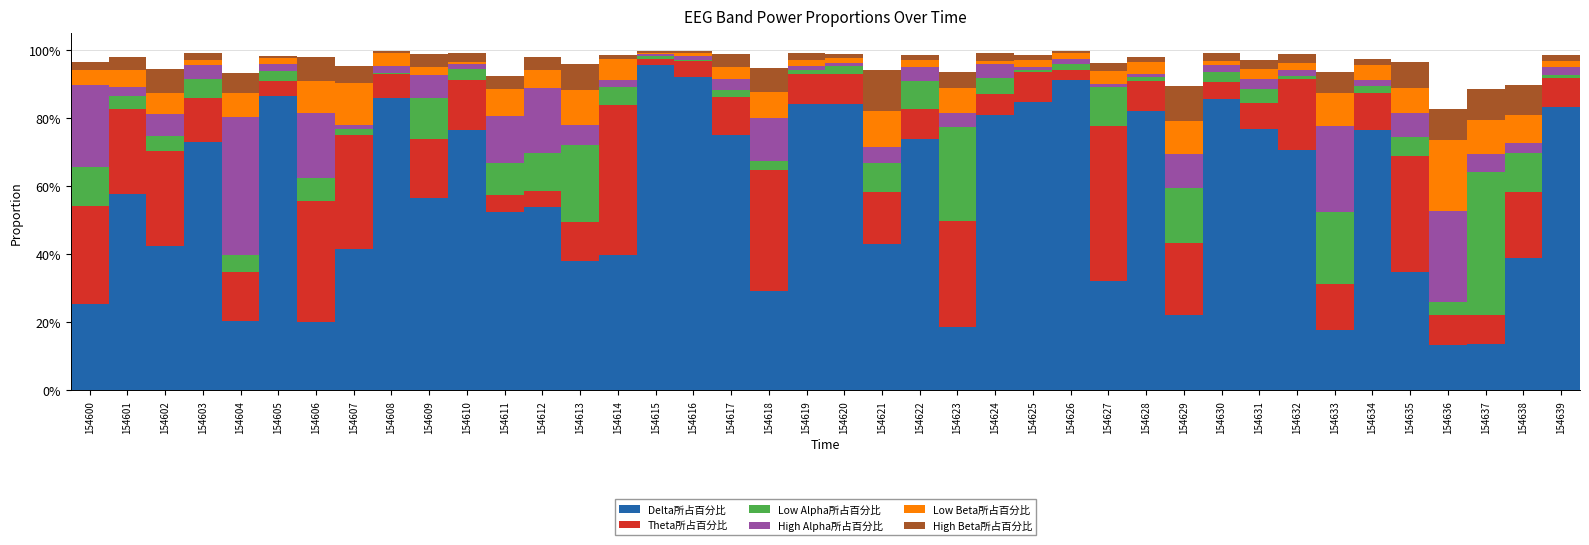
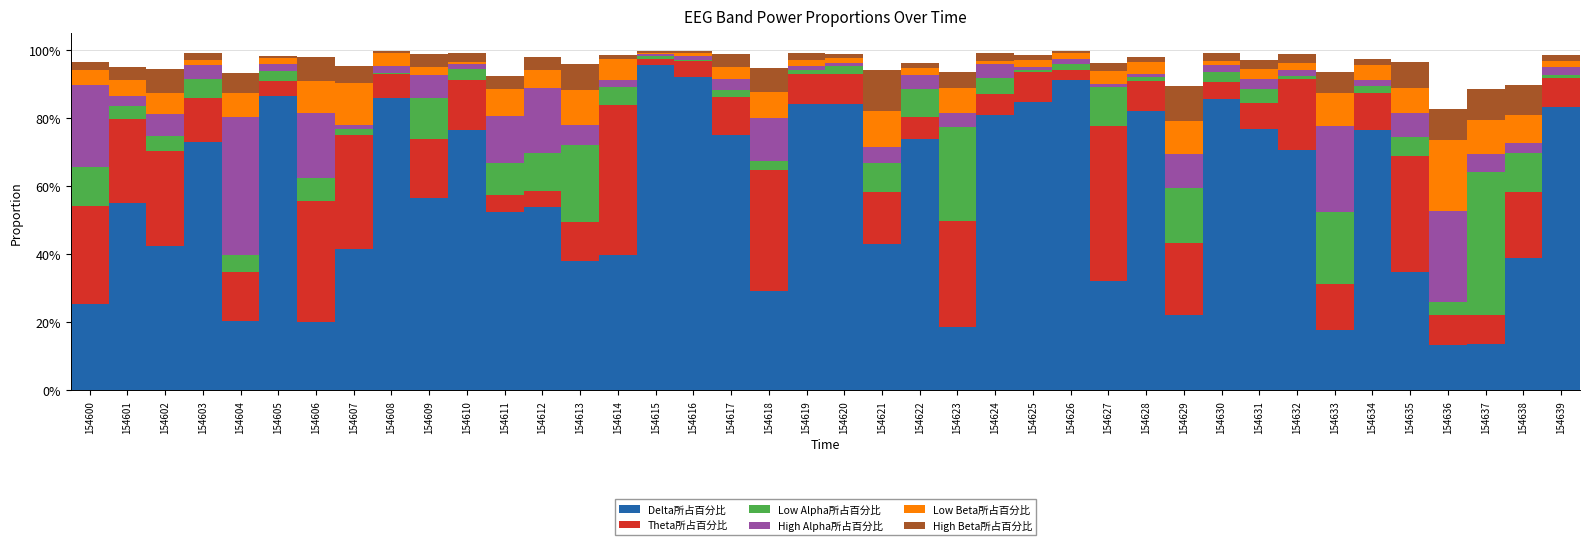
Delta所占百分比, 154601: 58% -> 55%
Theta所占百分比, 154622: 9% -> 6%
